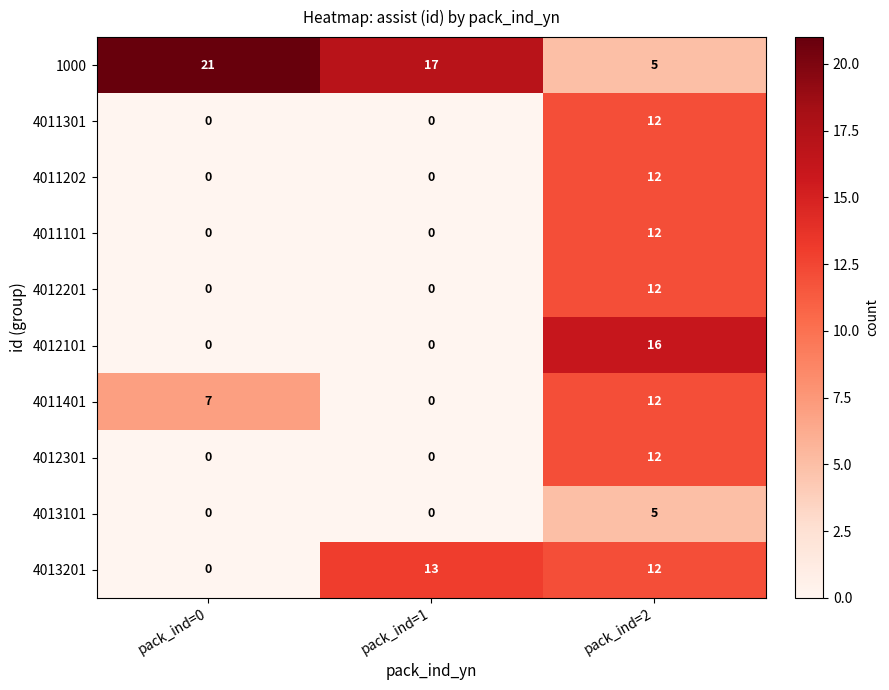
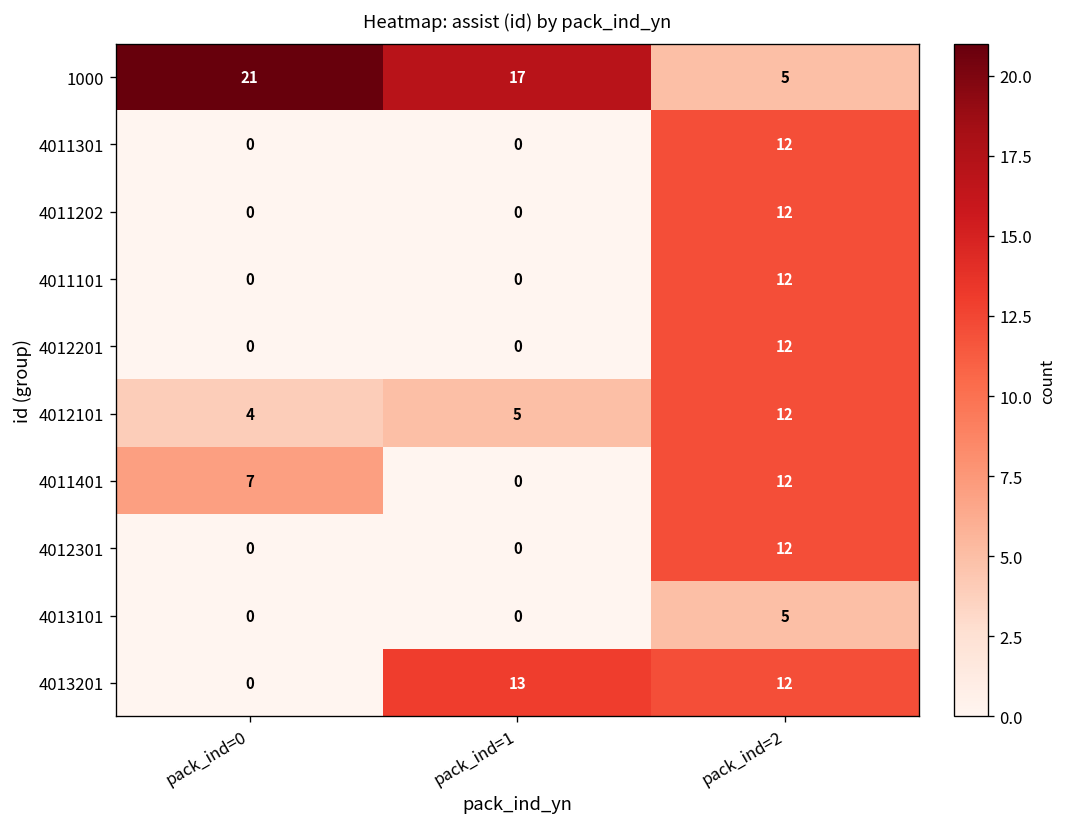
4012101, pack_ind=0: 0 -> 4
4012101, pack_ind=1: 0 -> 5
4012101, pack_ind=2: 16 -> 12
